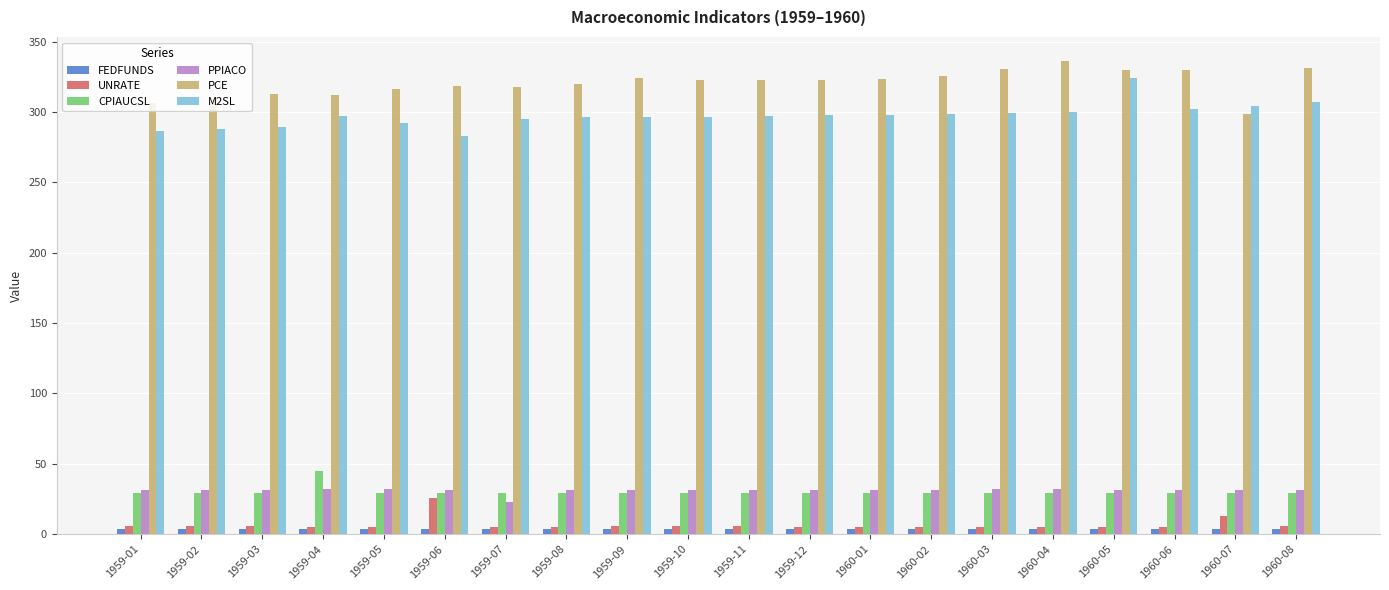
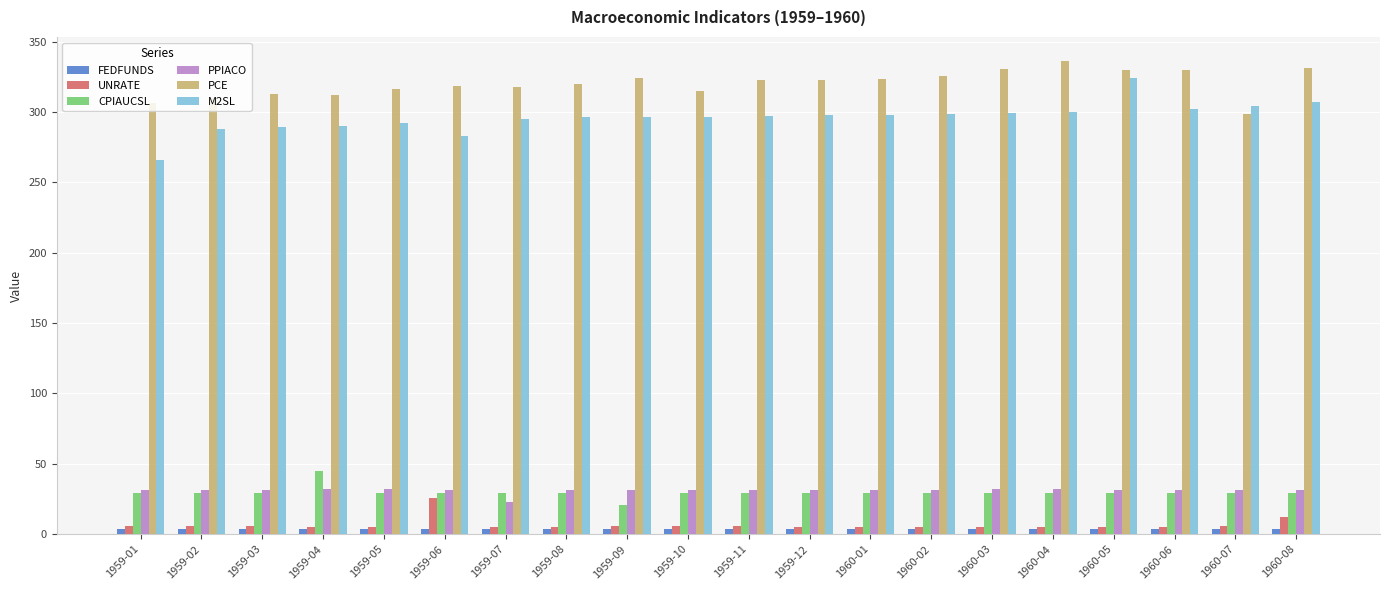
M2SL, 1959-01: 287 -> 266
M2SL, 1959-04: 297 -> 290
CPIAUCSL, 1959-09: 29 -> 21
PCE, 1959-10: 323 -> 315
UNRATE, 1960-07: 13 -> 6
UNRATE, 1960-08: 6 -> 12
